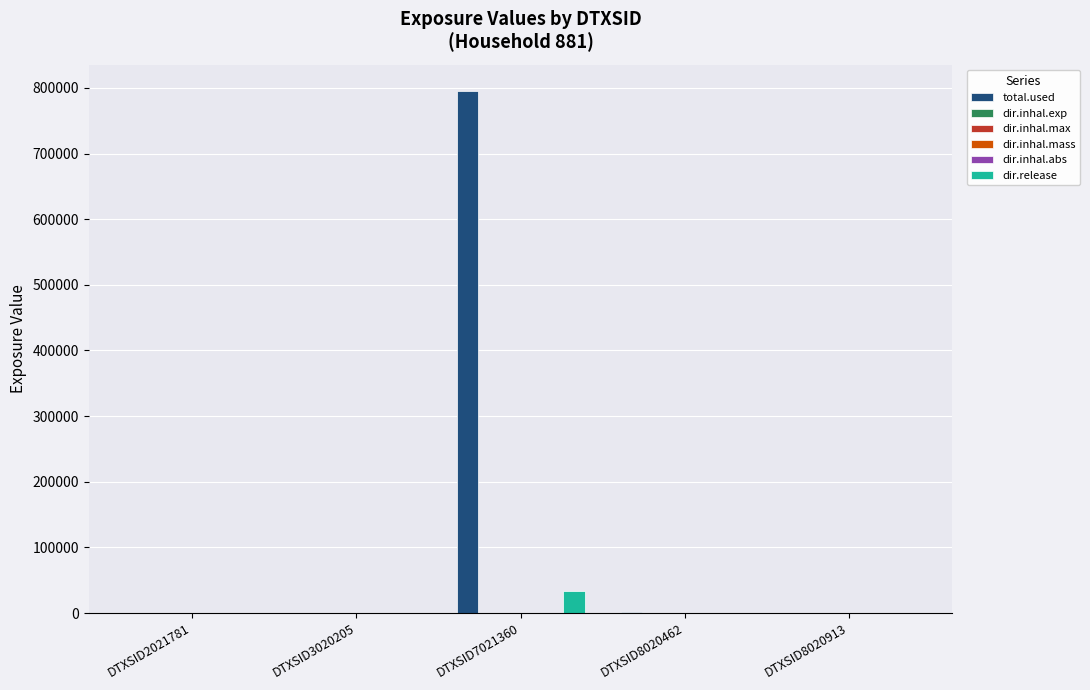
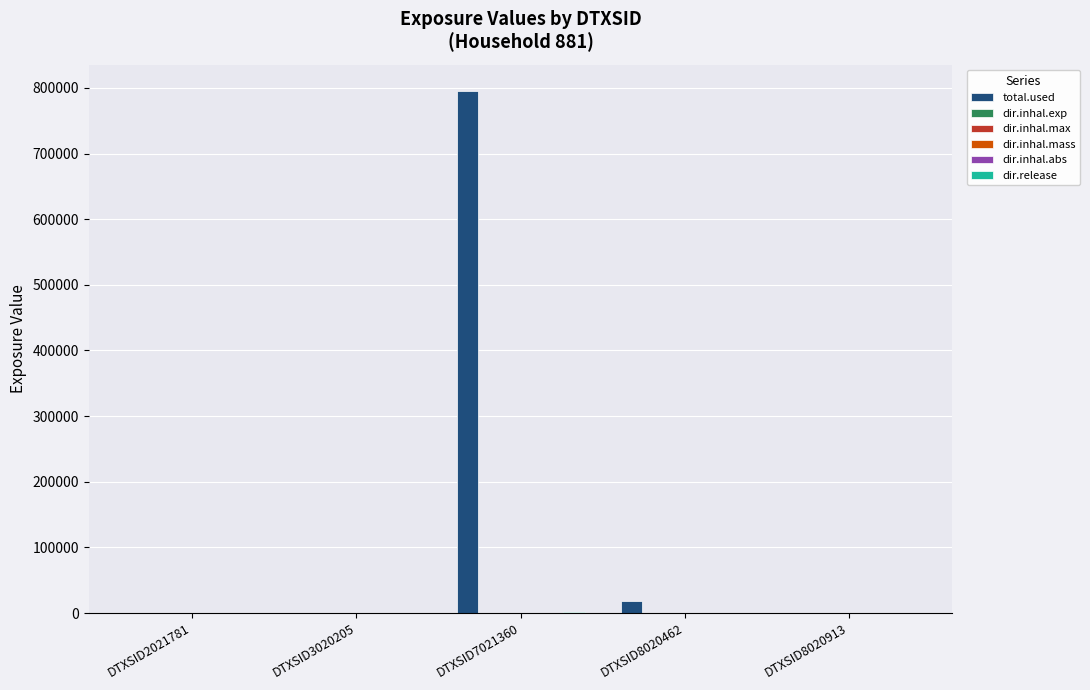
dir.release, DTXSID7021360: 30000 -> 0
total.used, DTXSID8020462: 0 -> 20000
